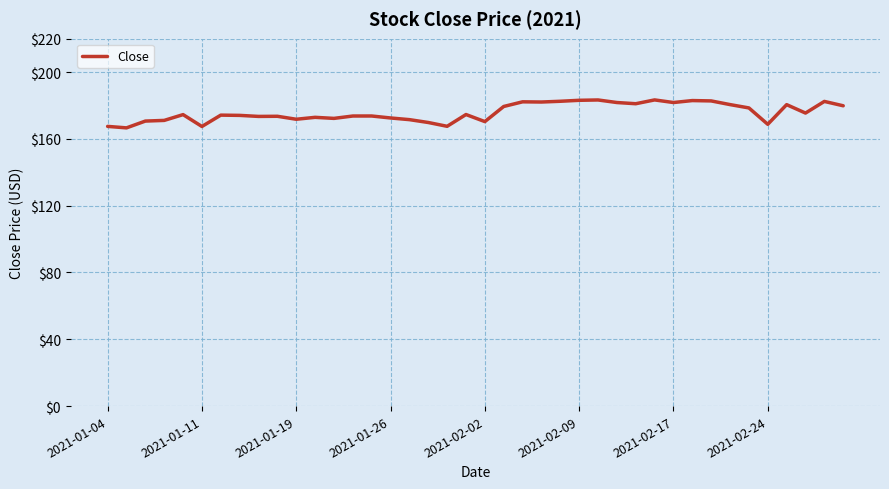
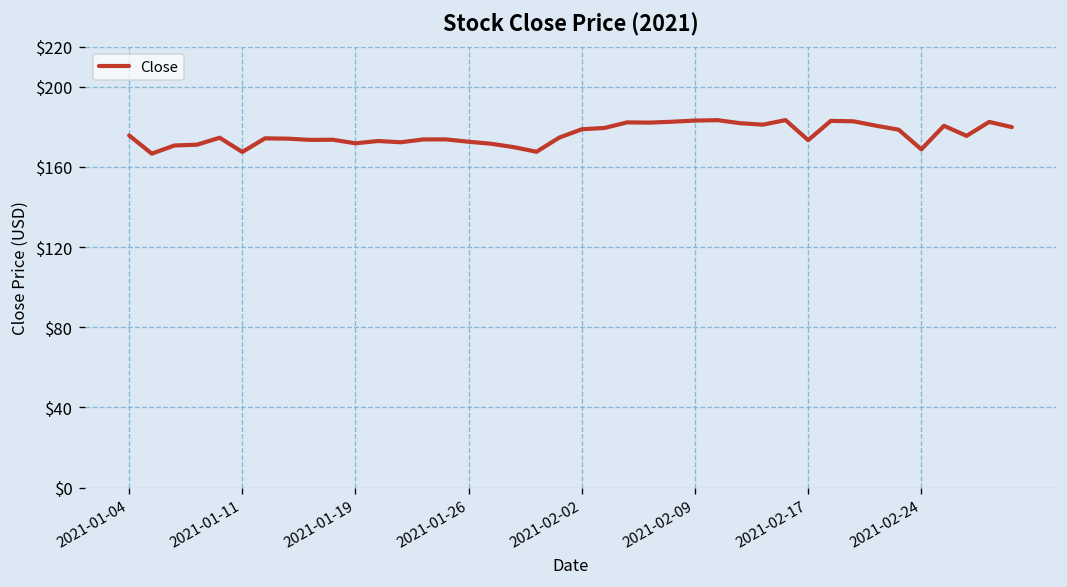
2021-01-04: $168 -> $176
2021-02-02: $170 -> $179
2021-02-17: $182 -> $173
